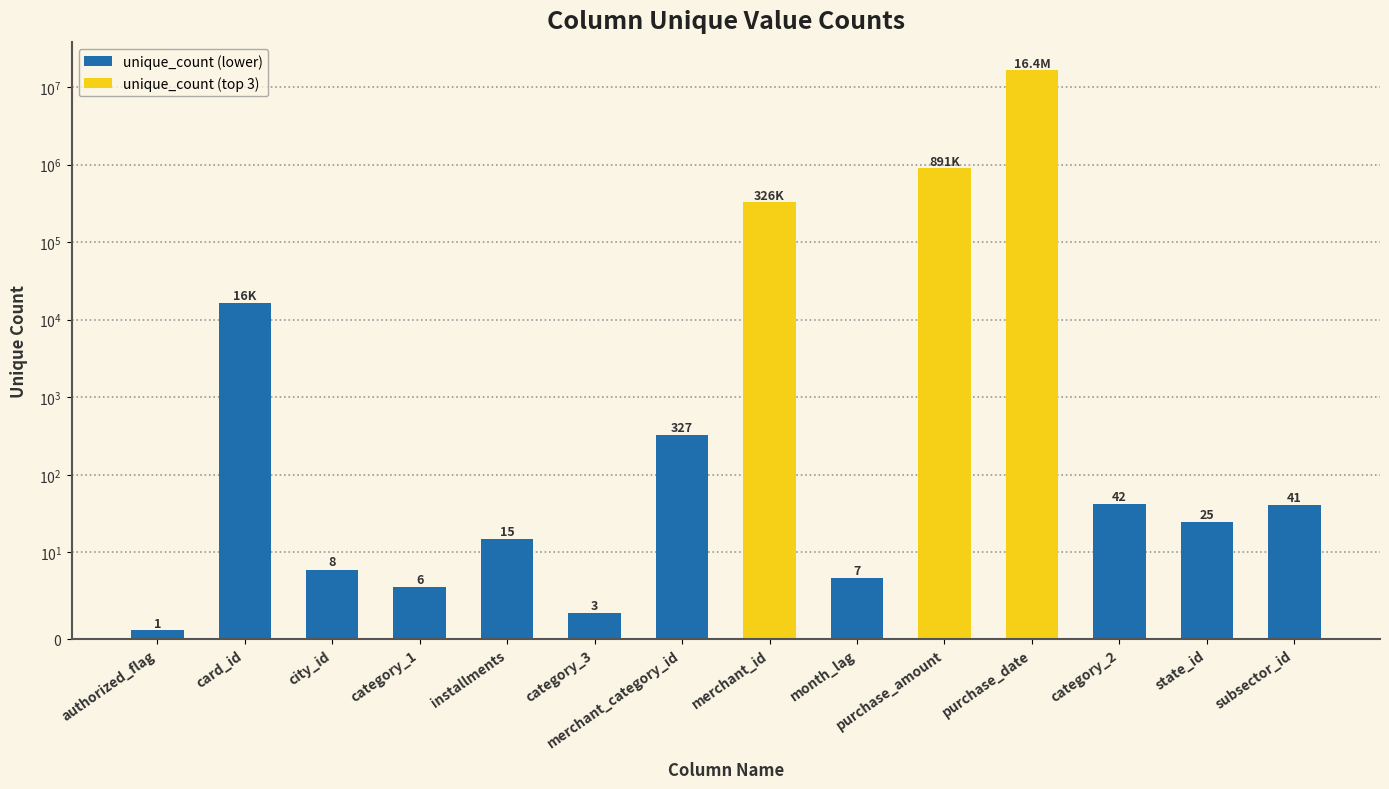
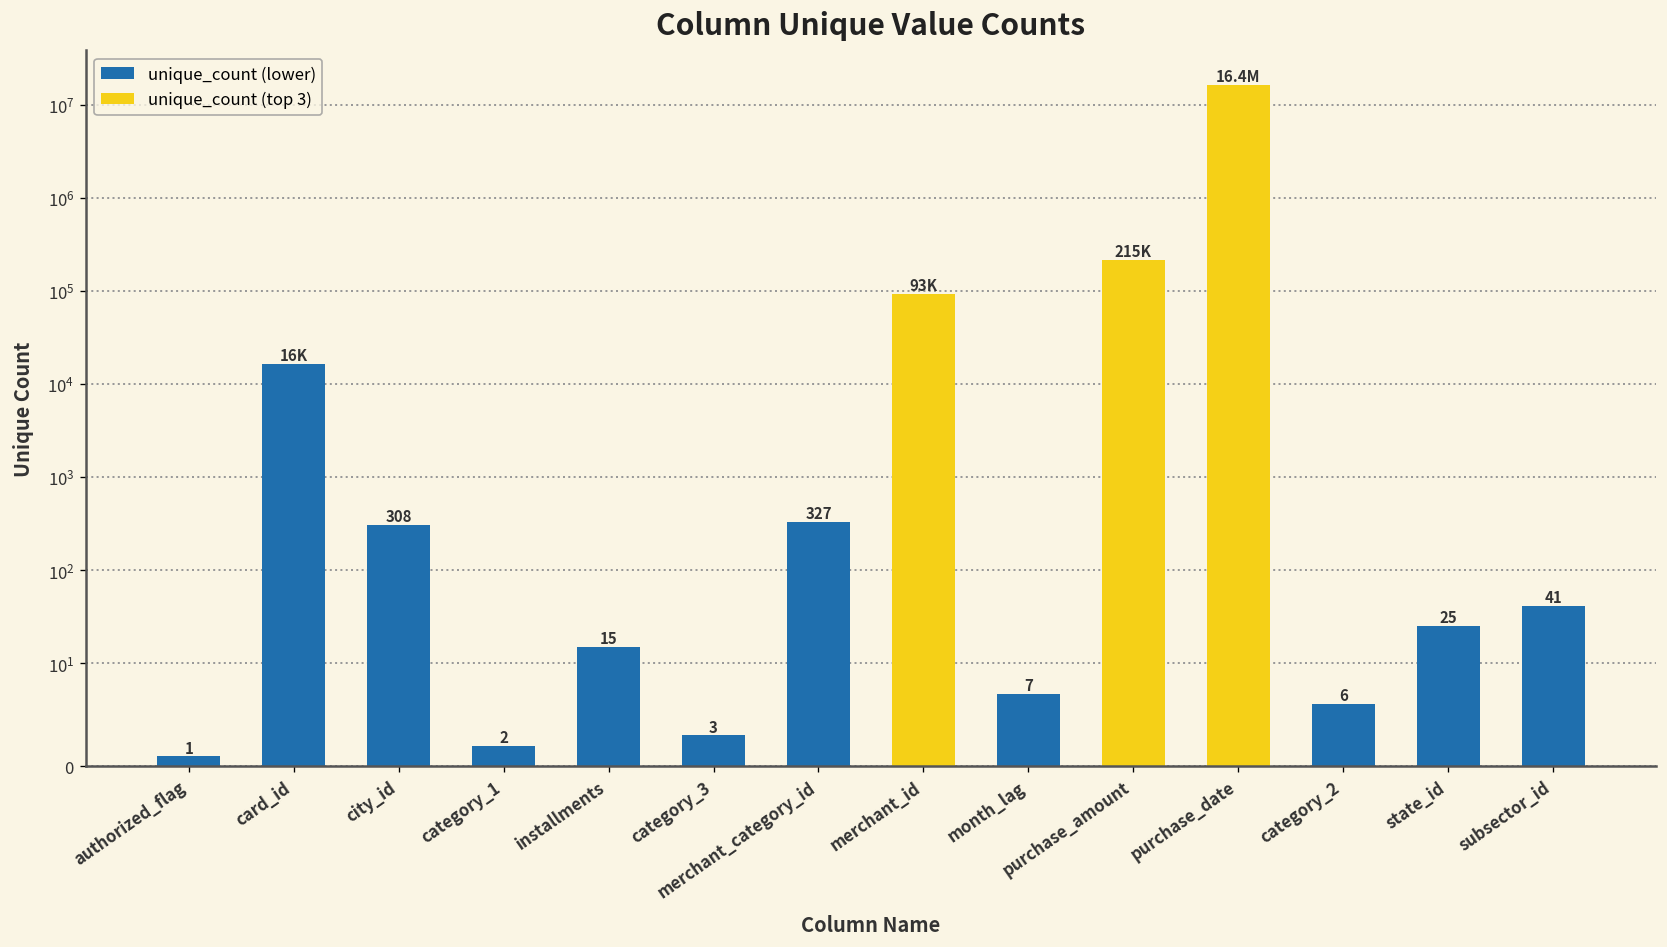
city_id: 8 -> 308
category_1: 6 -> 2
merchant_id: 326K -> 93K
purchase_amount: 891K -> 215K
category_2: 42 -> 6
